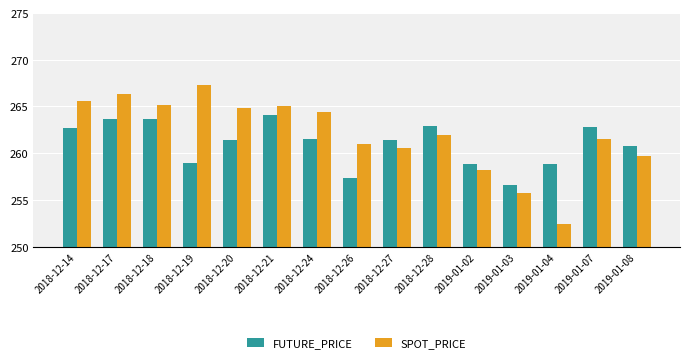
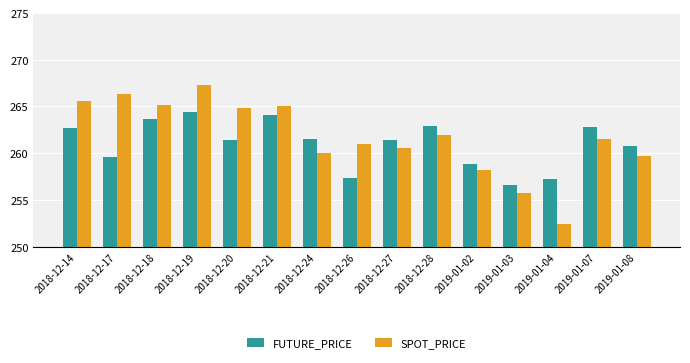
FUTURE_PRICE, 2018-12-17: 264 -> 260
FUTURE_PRICE, 2018-12-19: 259 -> 264
SPOT_PRICE, 2018-12-24: 264 -> 260
FUTURE_PRICE, 2019-01-04: 259 -> 257
